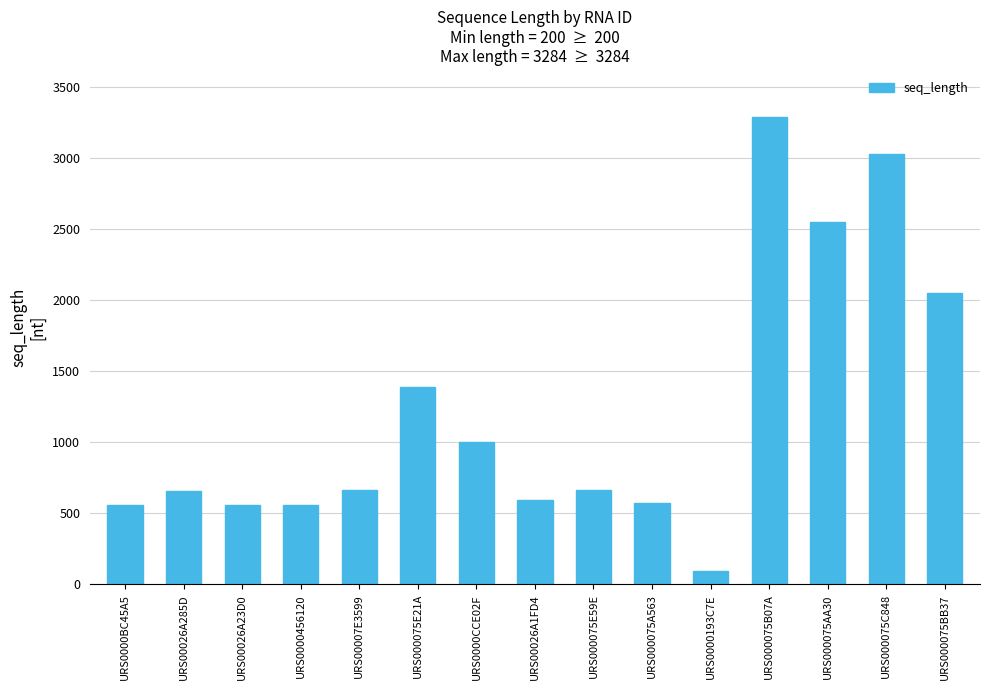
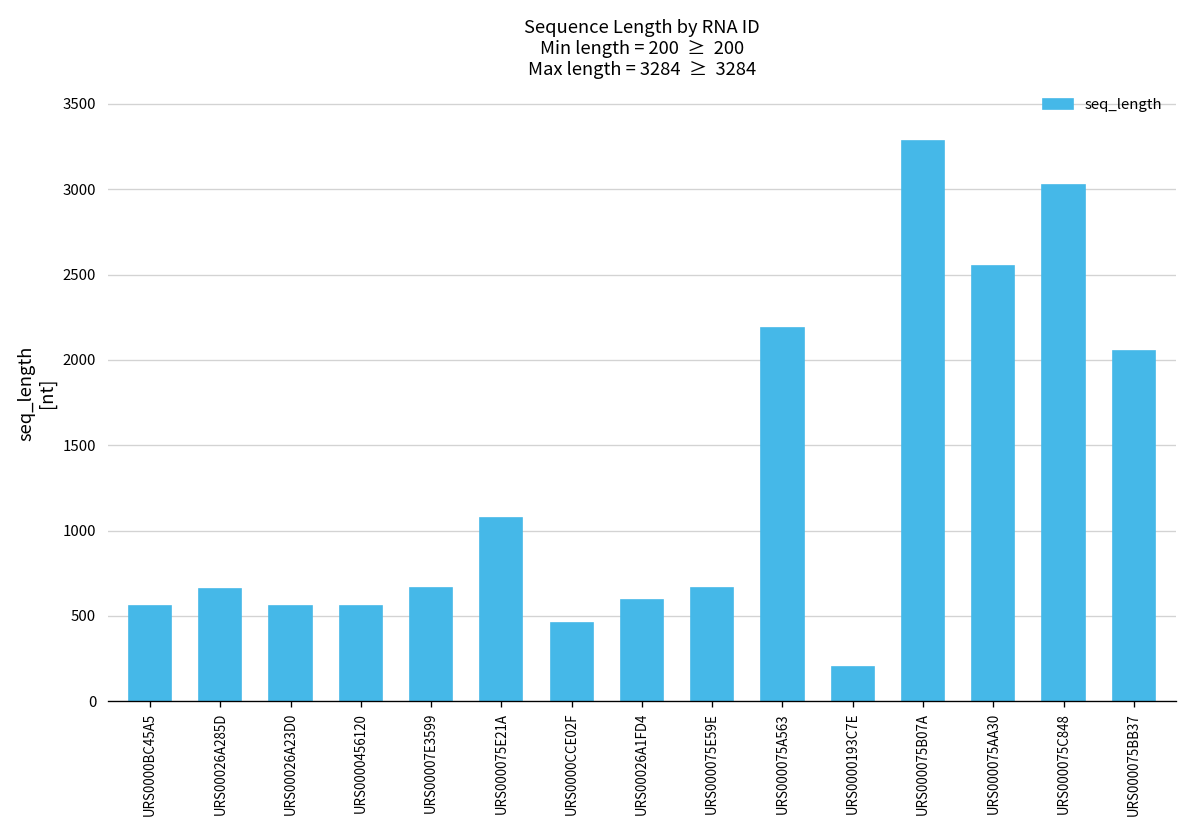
URS000075E21A: 1390 -> 1080
URS0000CCE02F: 1000 -> 460
URS000075A563: 570 -> 2190
URS0000193C7E: 90 -> 200
